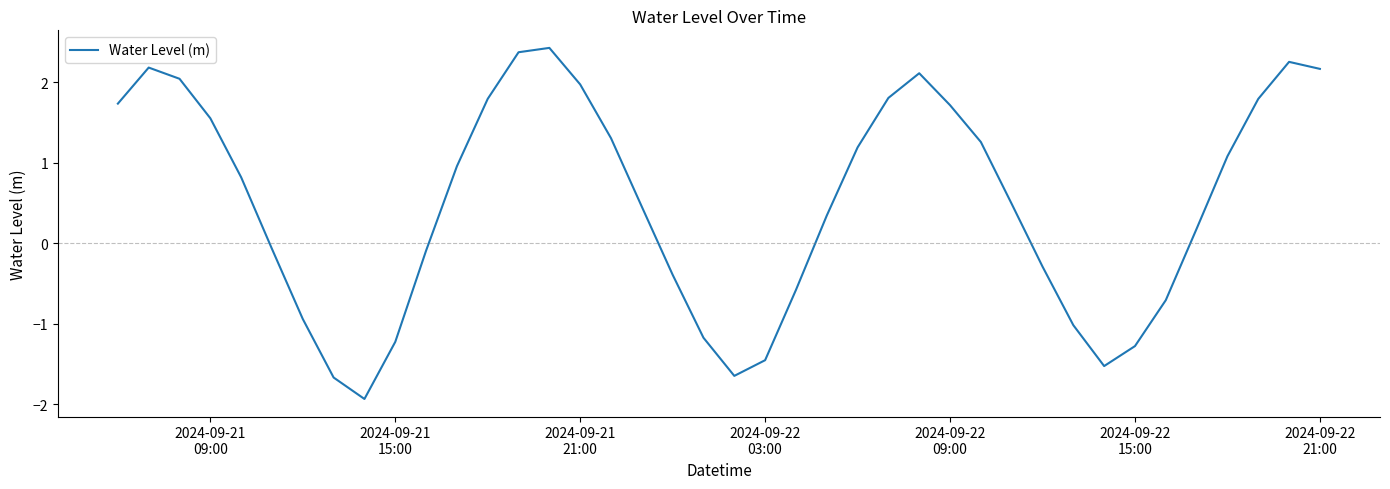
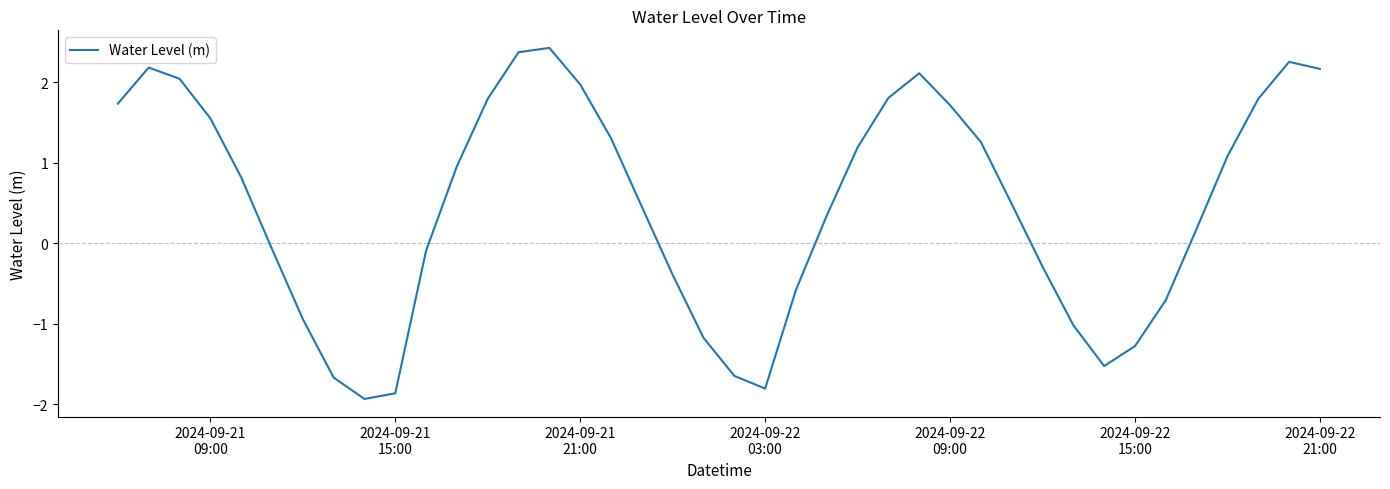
2024-09-21 15:00: -1.2 -> -1.9
2024-09-22 03:00: -1.5 -> -1.8
